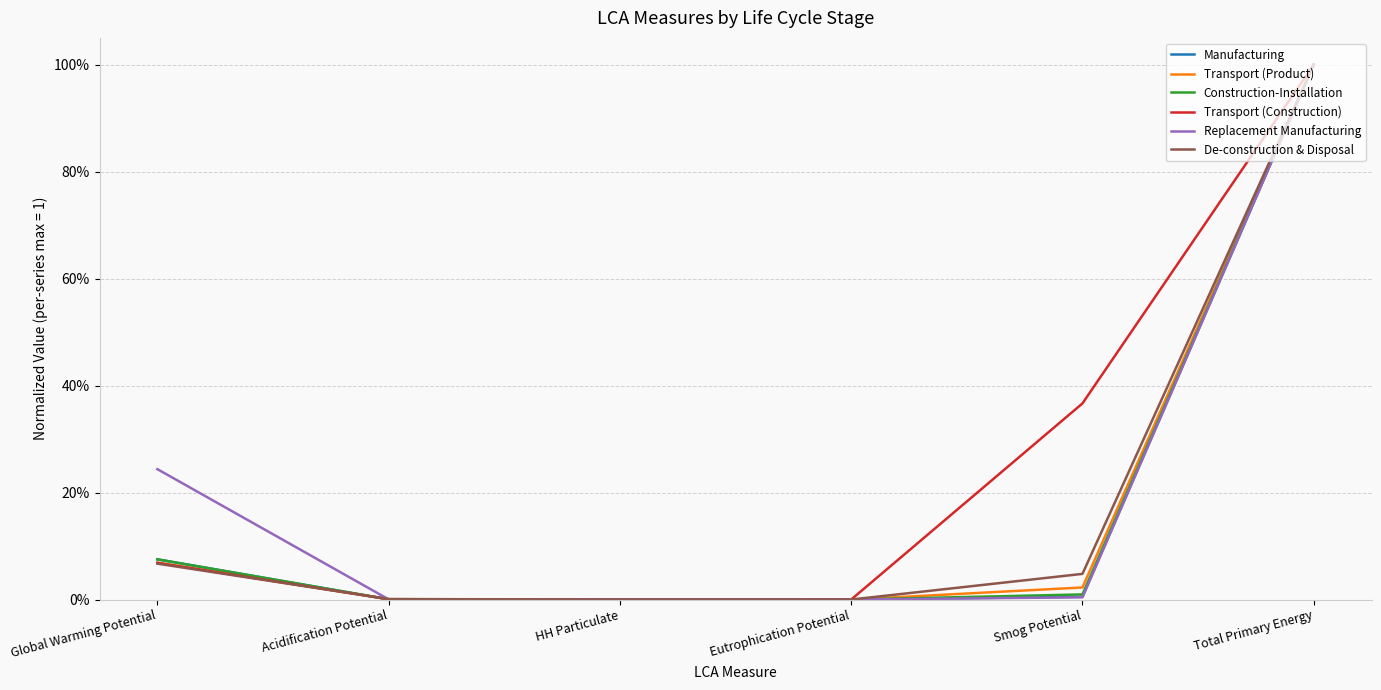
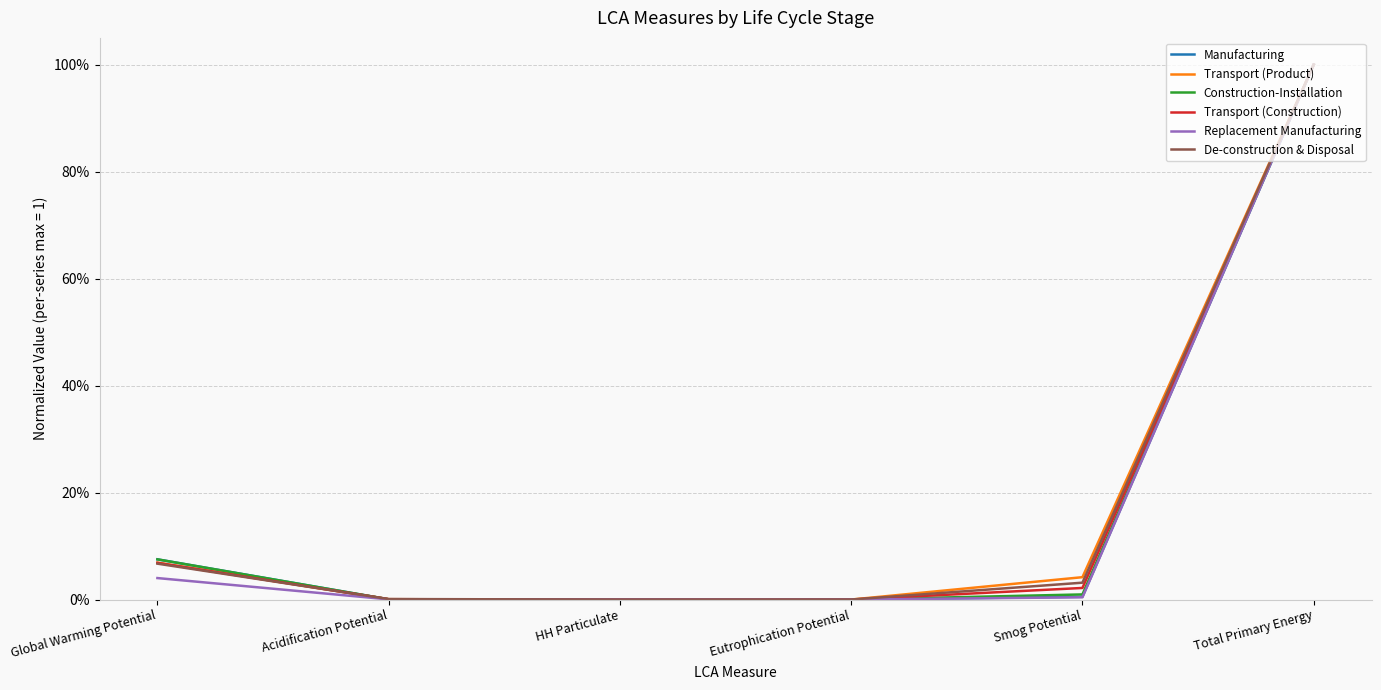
Replacement Manufacturing, Global Warming Potential: 24% -> 4%
Transport (Product), Smog Potential: 2% -> 4%
Transport (Construction), Smog Potential: 37% -> 2%
De-construction & Disposal, Smog Potential: 5% -> 3%
